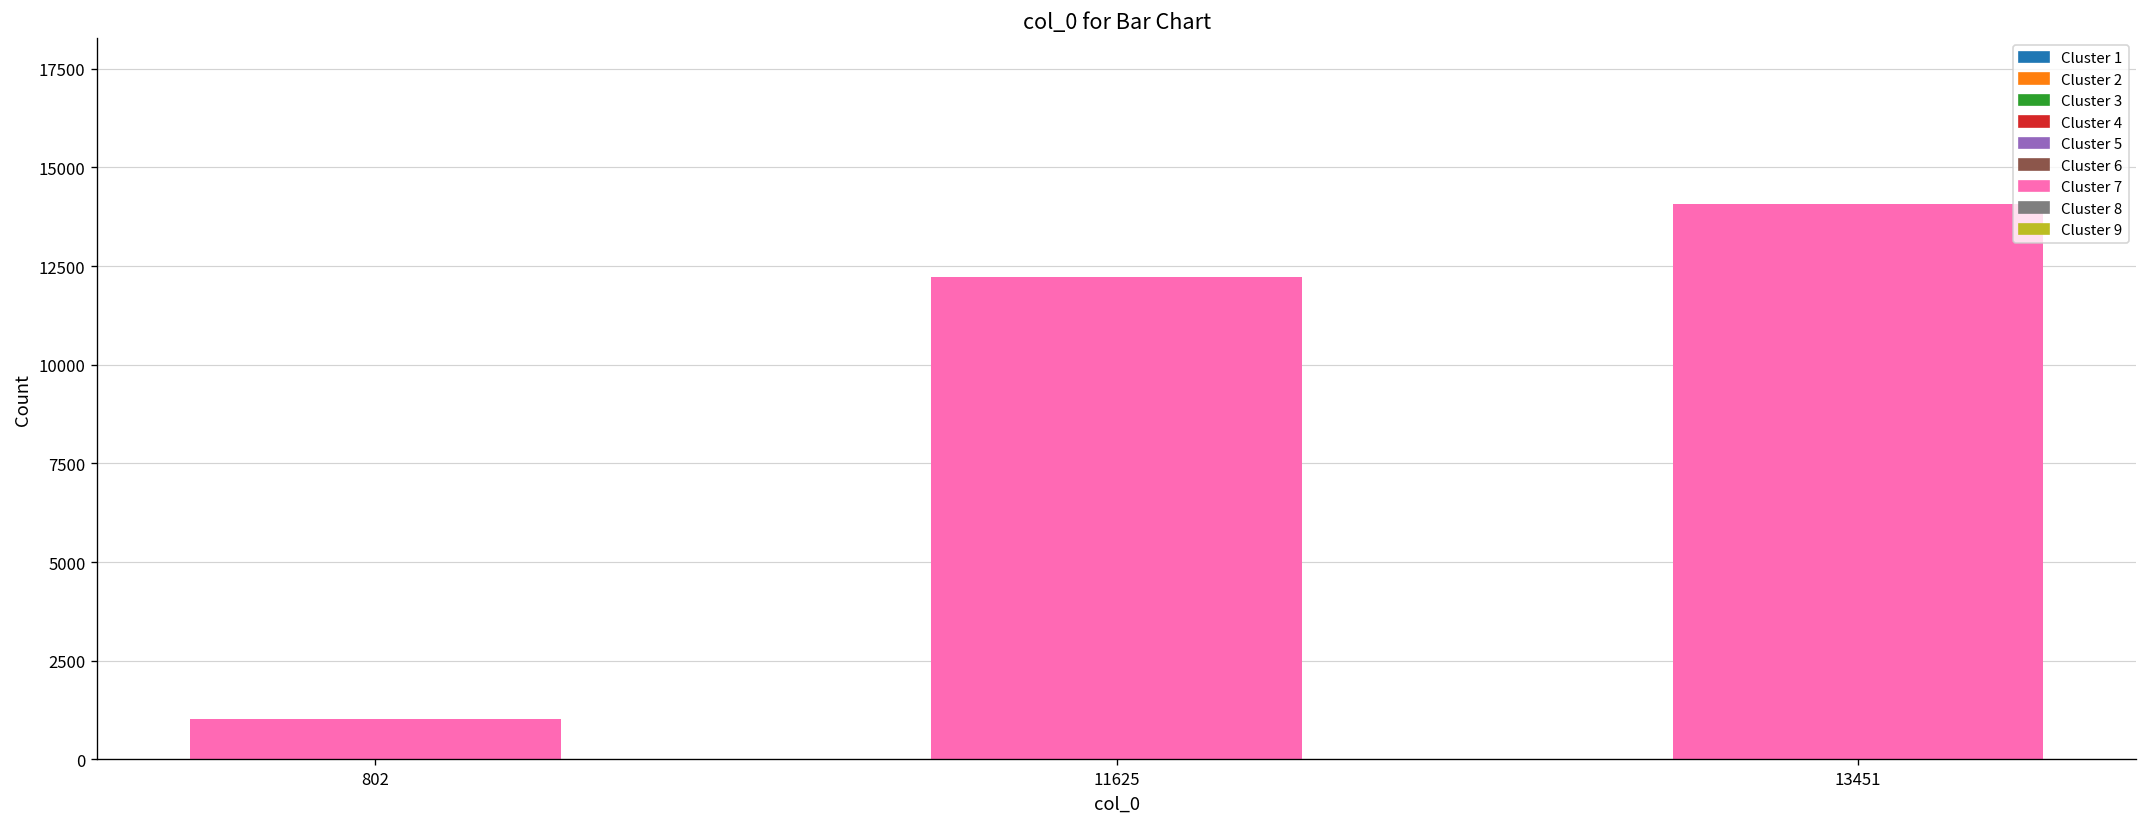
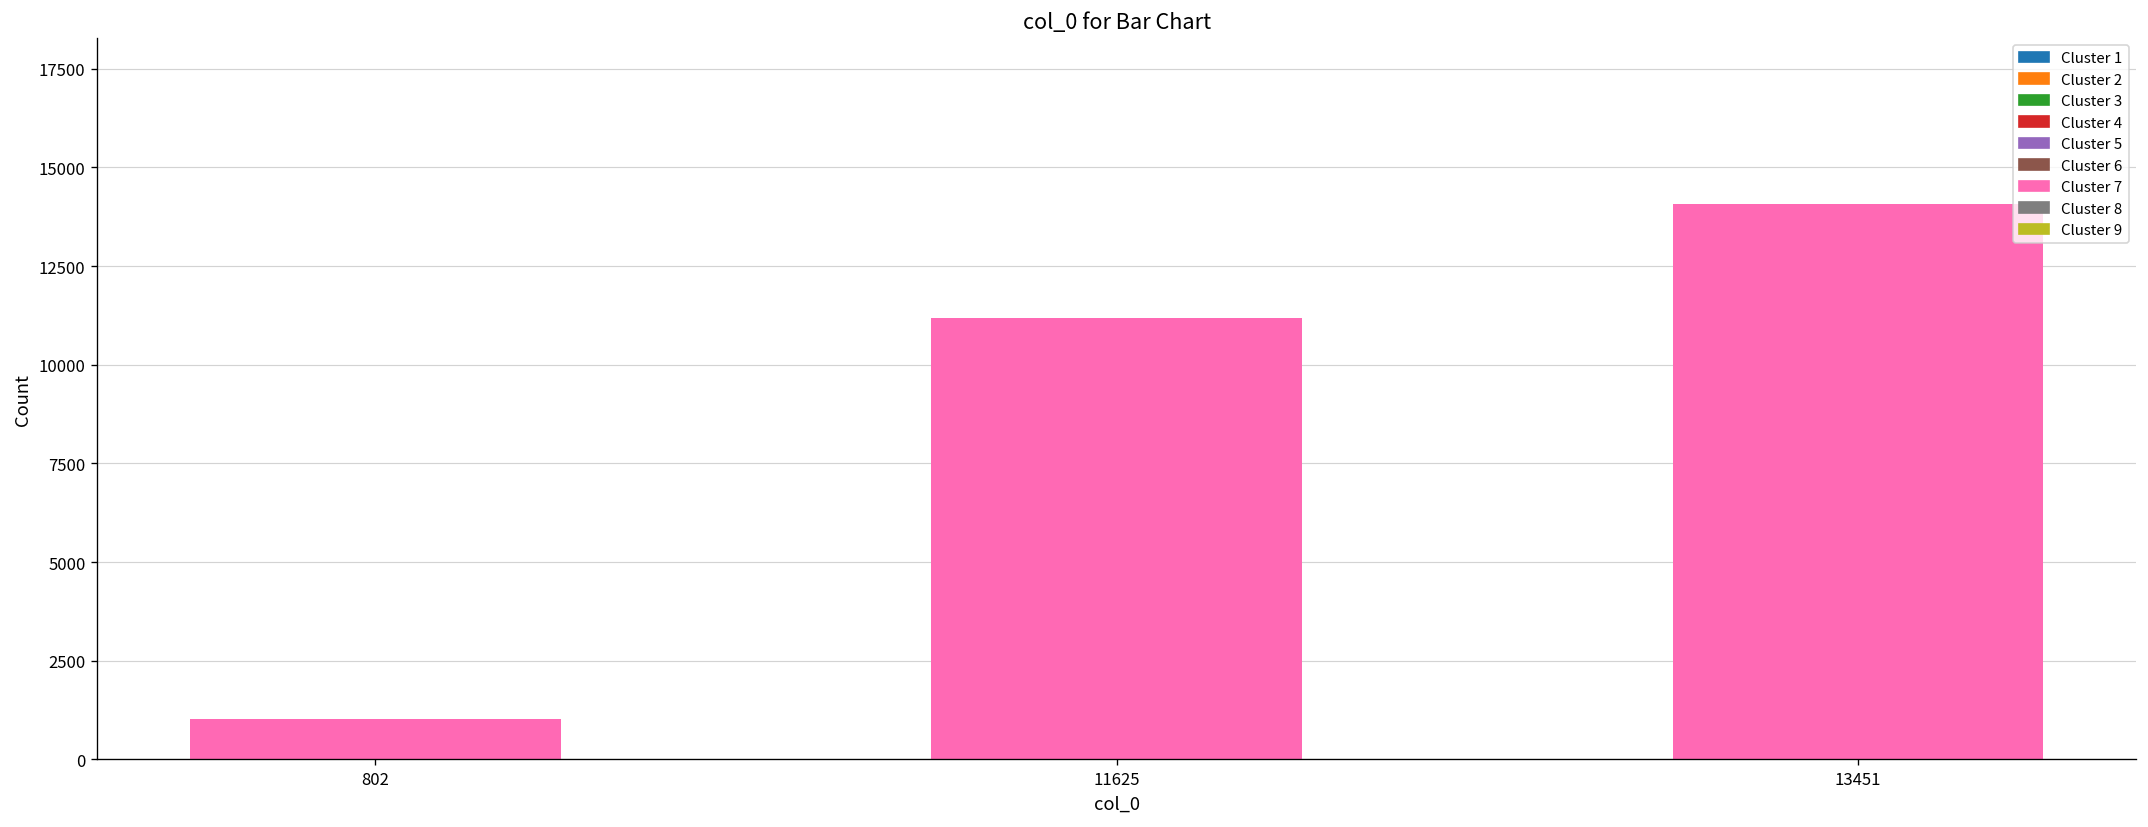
11625: 12200 -> 11200
